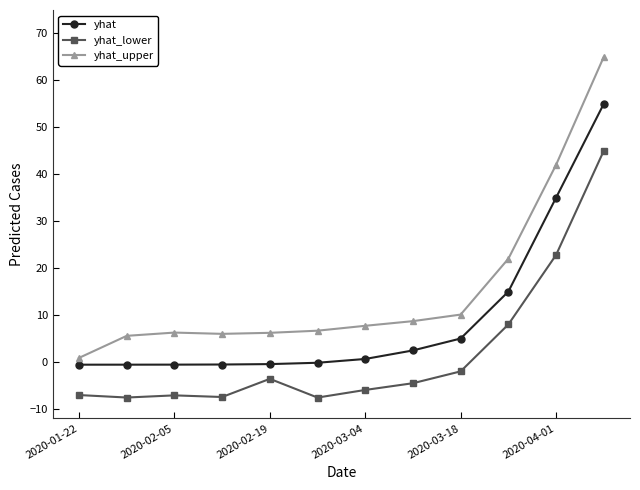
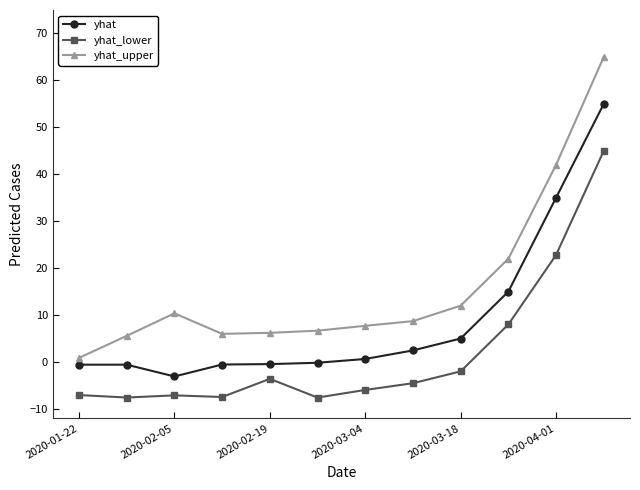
yhat, 2020-02-05: -1 -> -3
yhat_upper, 2020-02-05: 6 -> 10
yhat_upper, 2020-03-18: 10 -> 12
